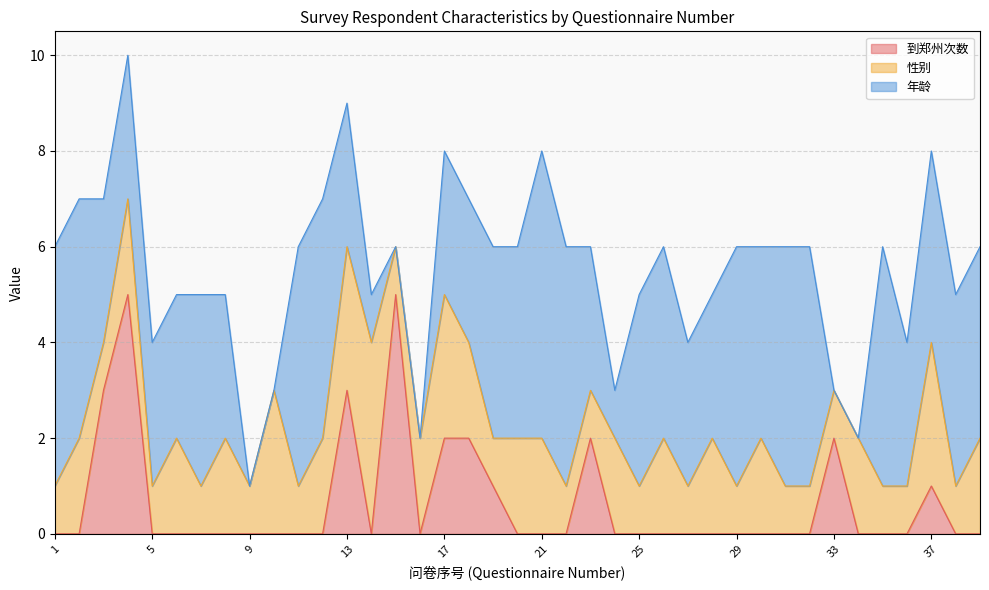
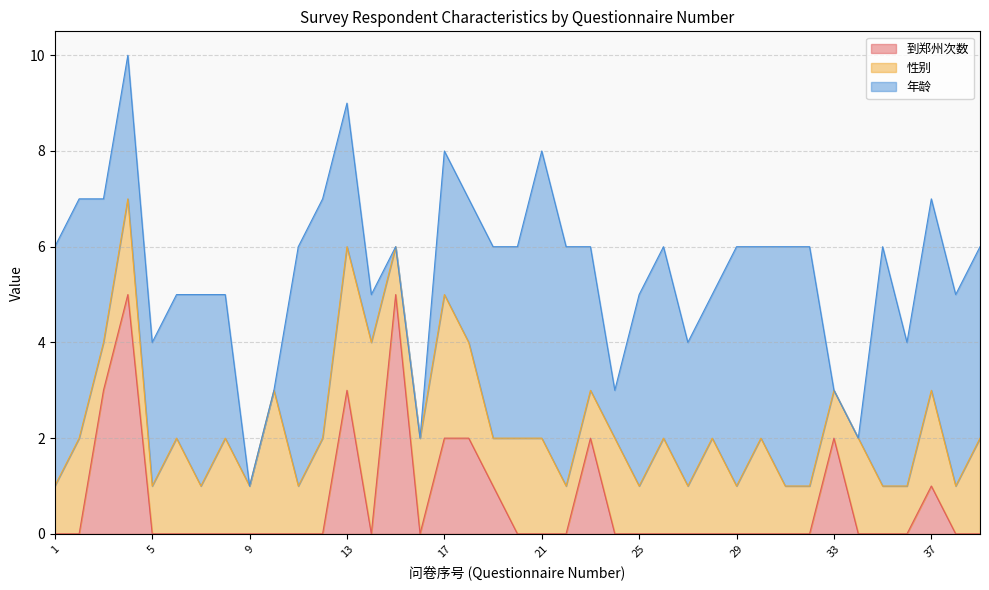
性别, 37: 3 -> 2
